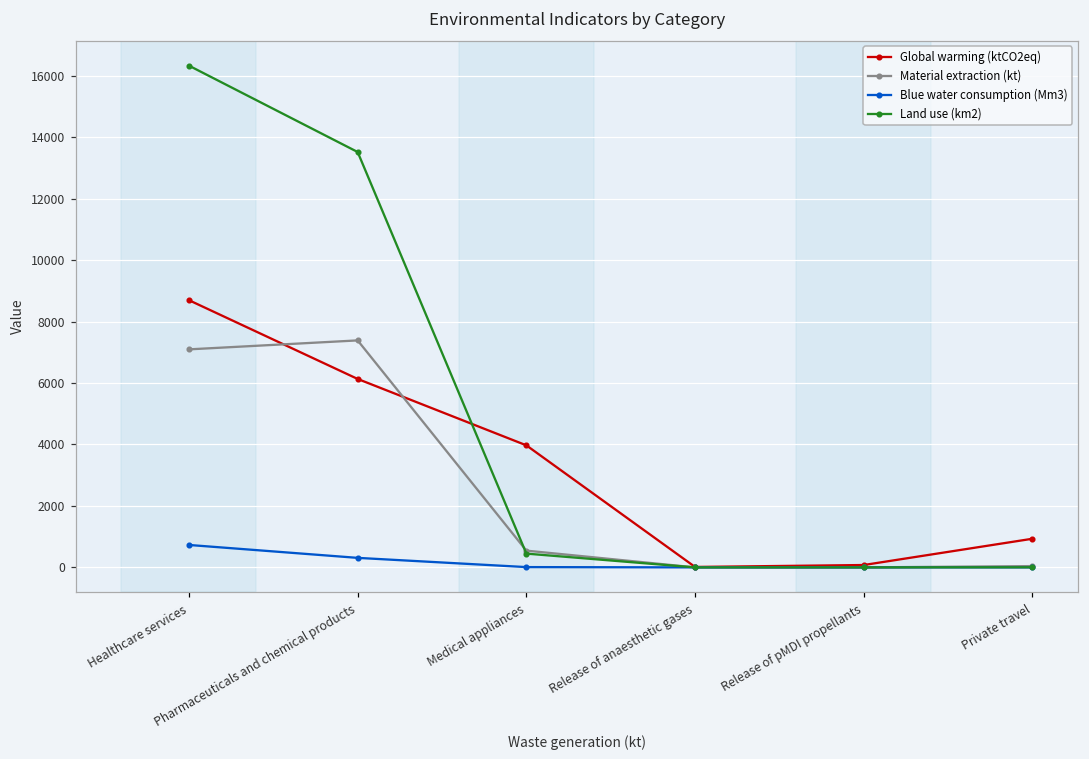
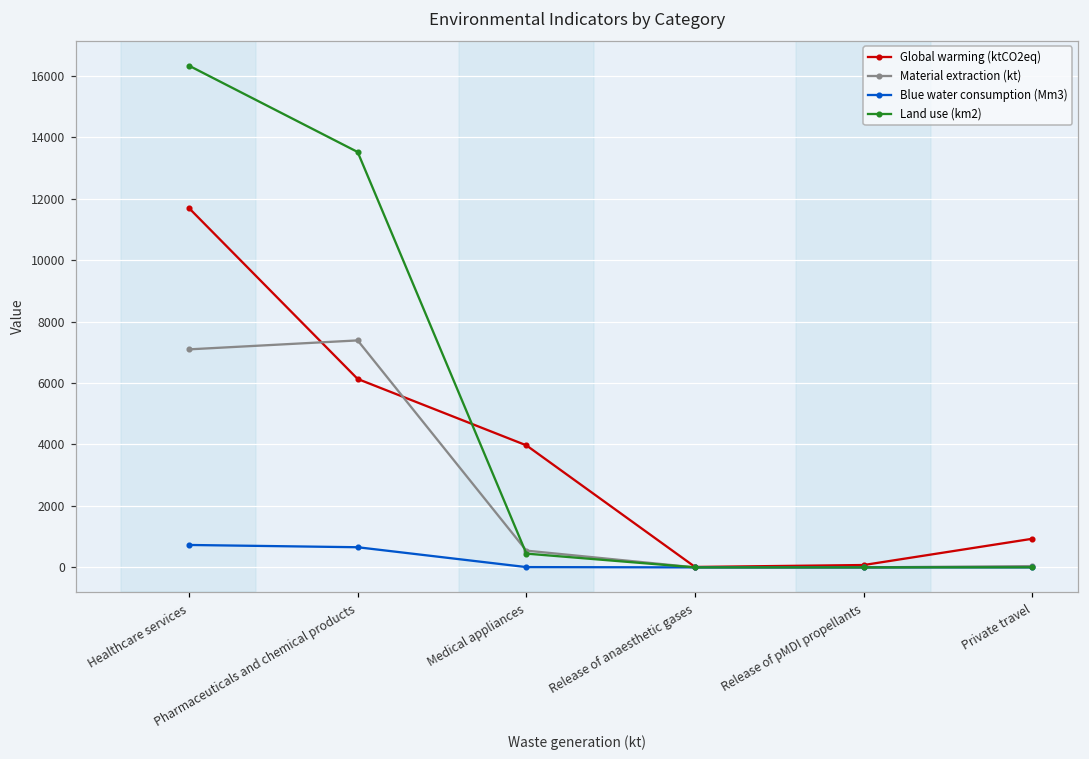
Global warming (ktCO2eq), Healthcare services: 8700 -> 11700
Blue water consumption (Mm3), Pharmaceuticals and chemical products: 300 -> 700
